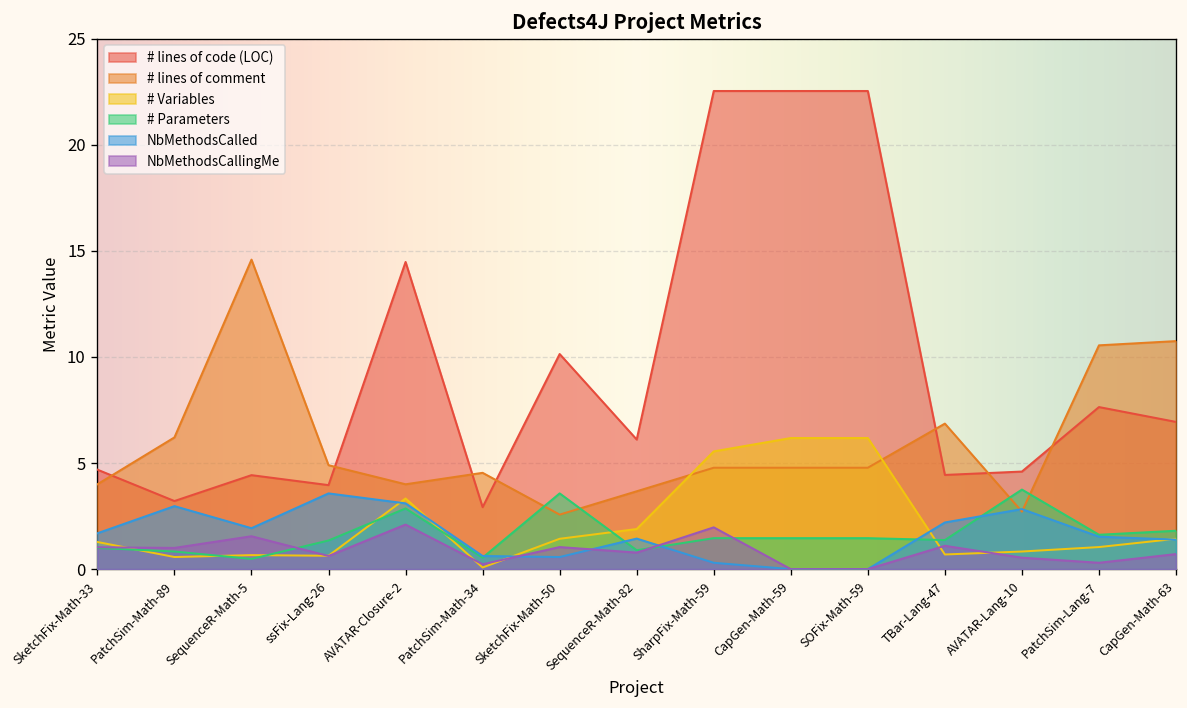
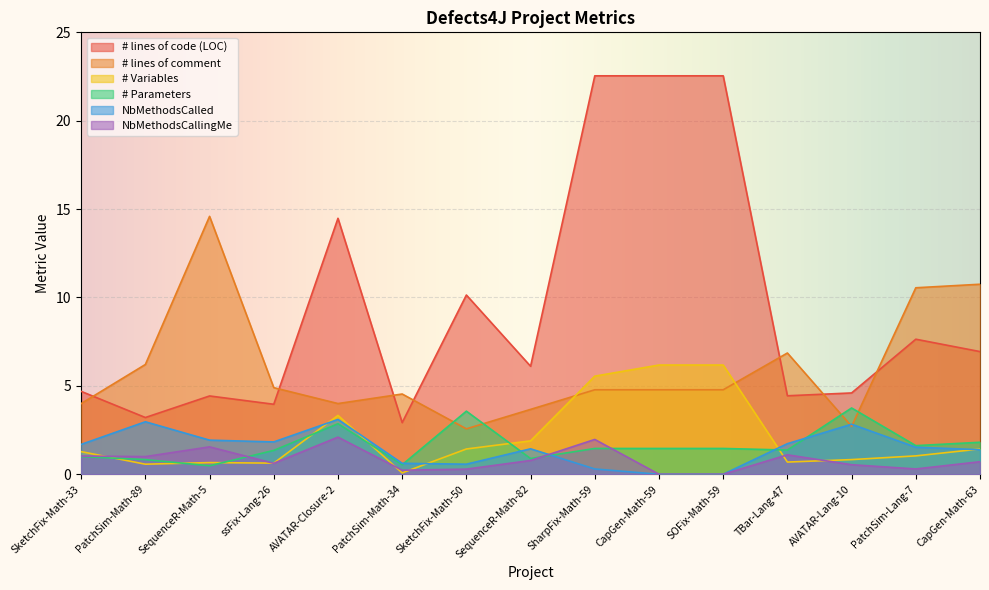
NbMethodsCalled, ssFix-Lang-26: 3.6 -> 1.8
NbMethodsCallingMe, SketchFix-Math-50: 1.0 -> 0.3
NbMethodsCalled, TBar-Lang-47: 2.2 -> 1.7
